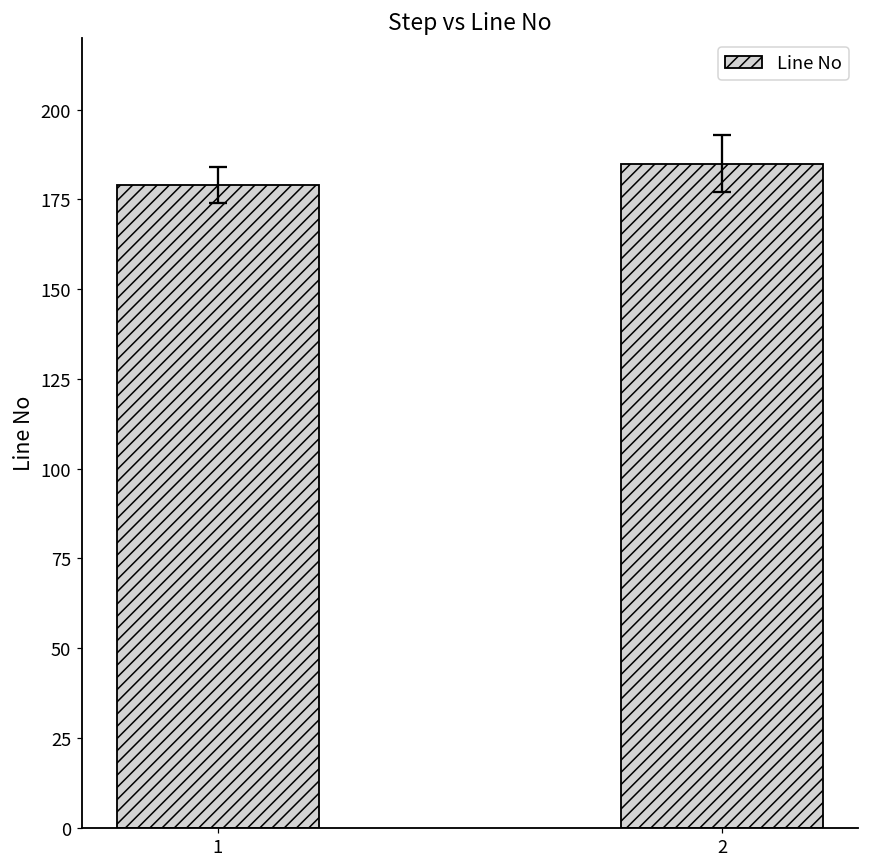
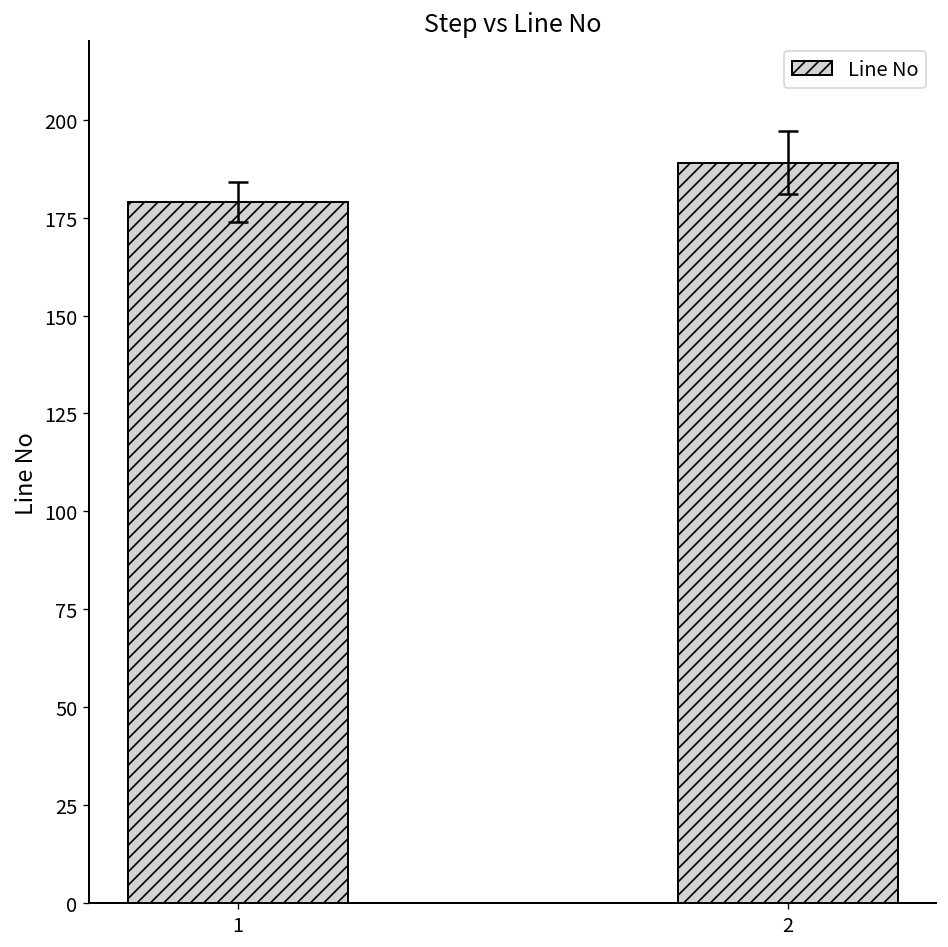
Line No, 2: 185 -> 189
